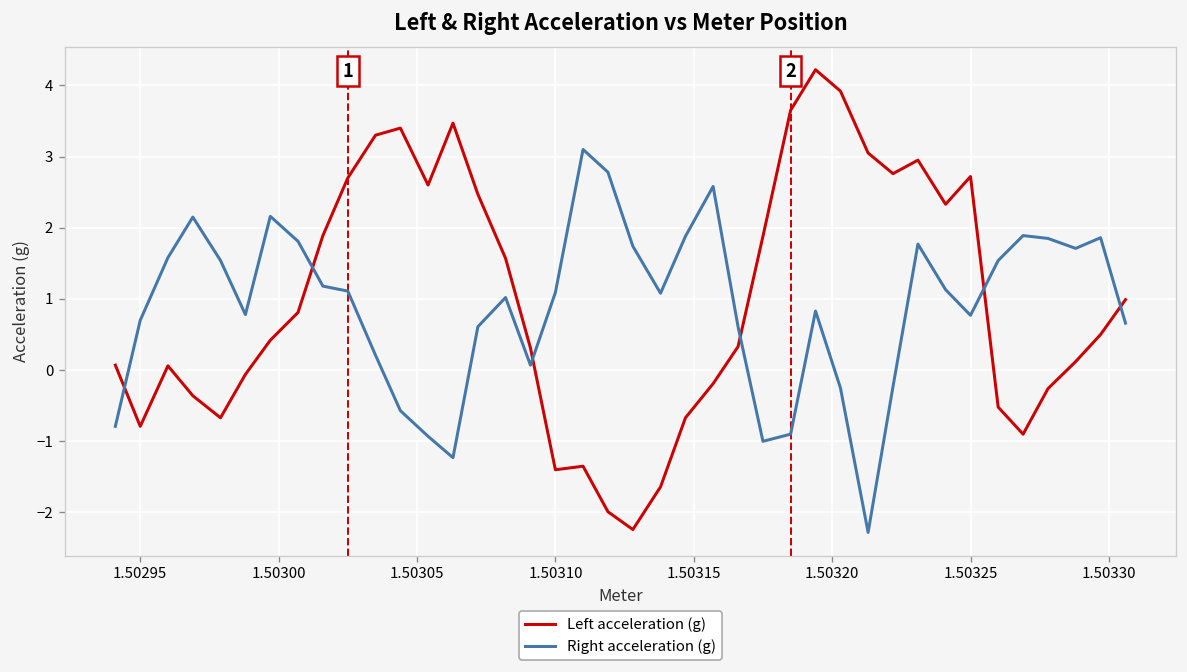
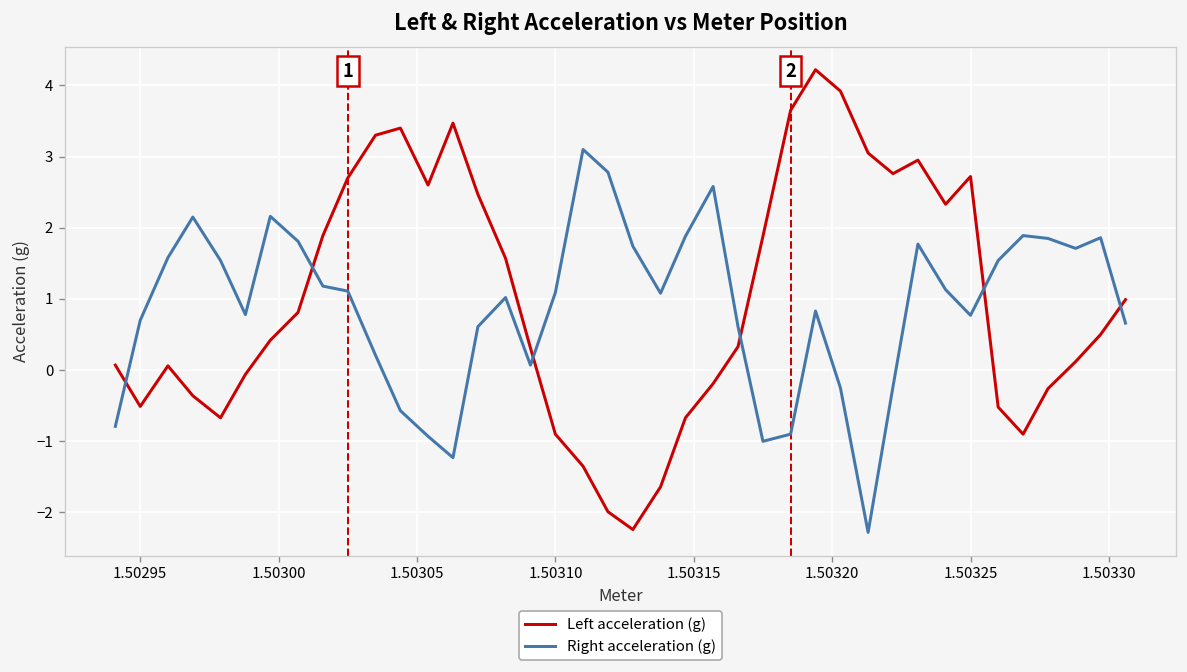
Left acceleration (g), 1.50295: -0.8 -> -0.5
Left acceleration (g), 1.50310: -1.4 -> -0.9
